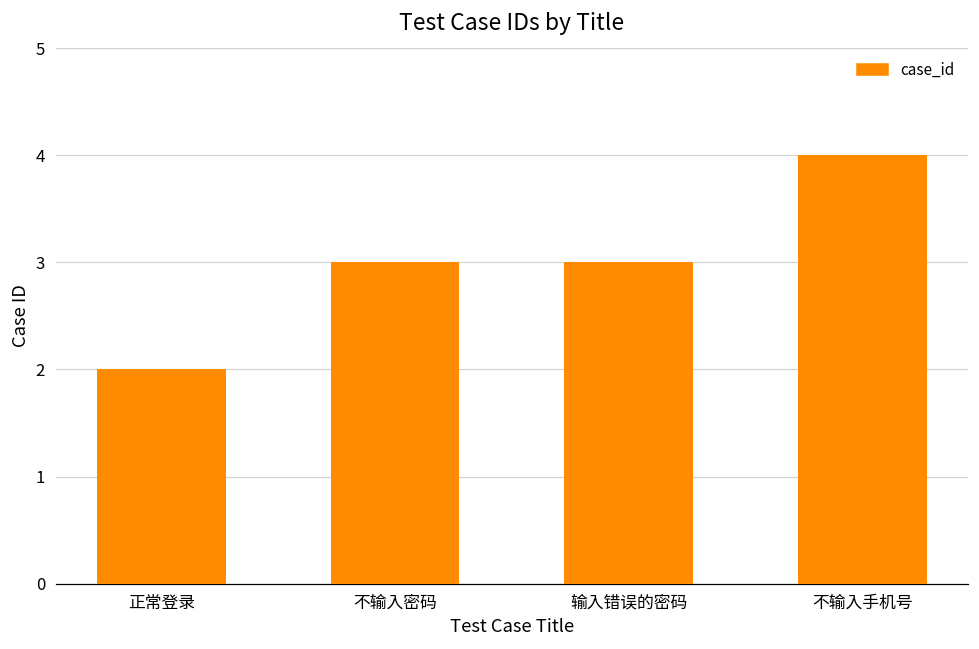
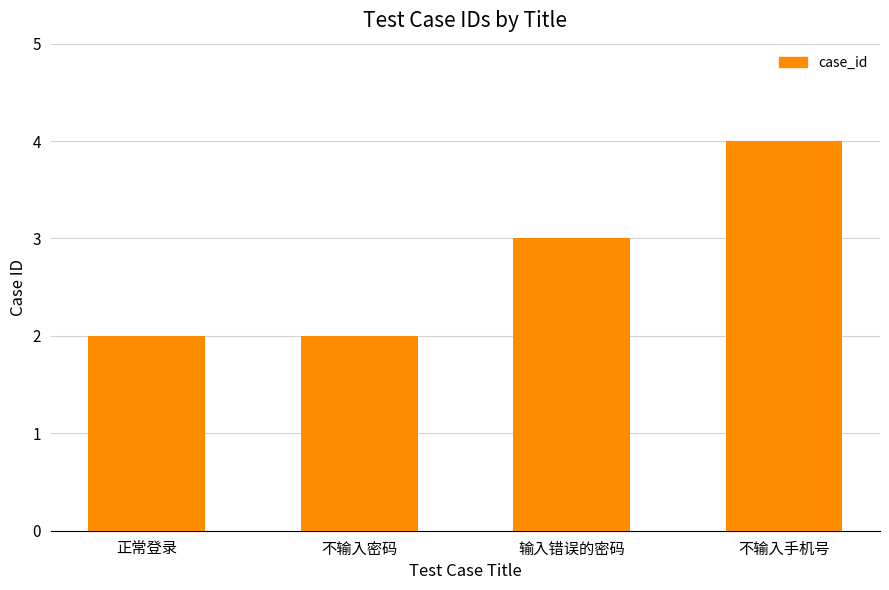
不输入密码: 3 -> 2
